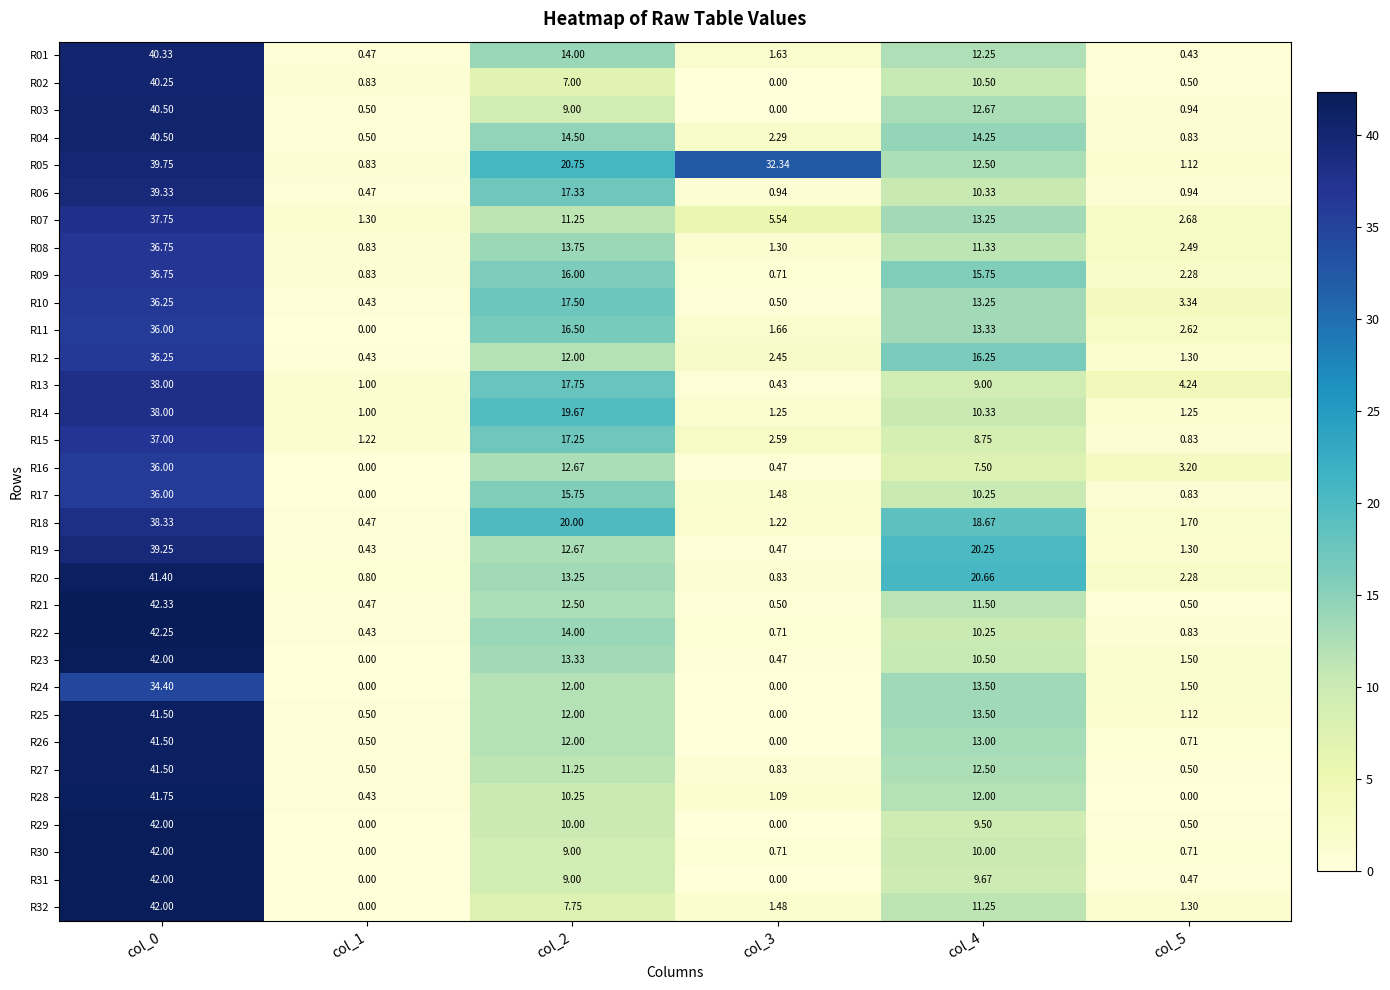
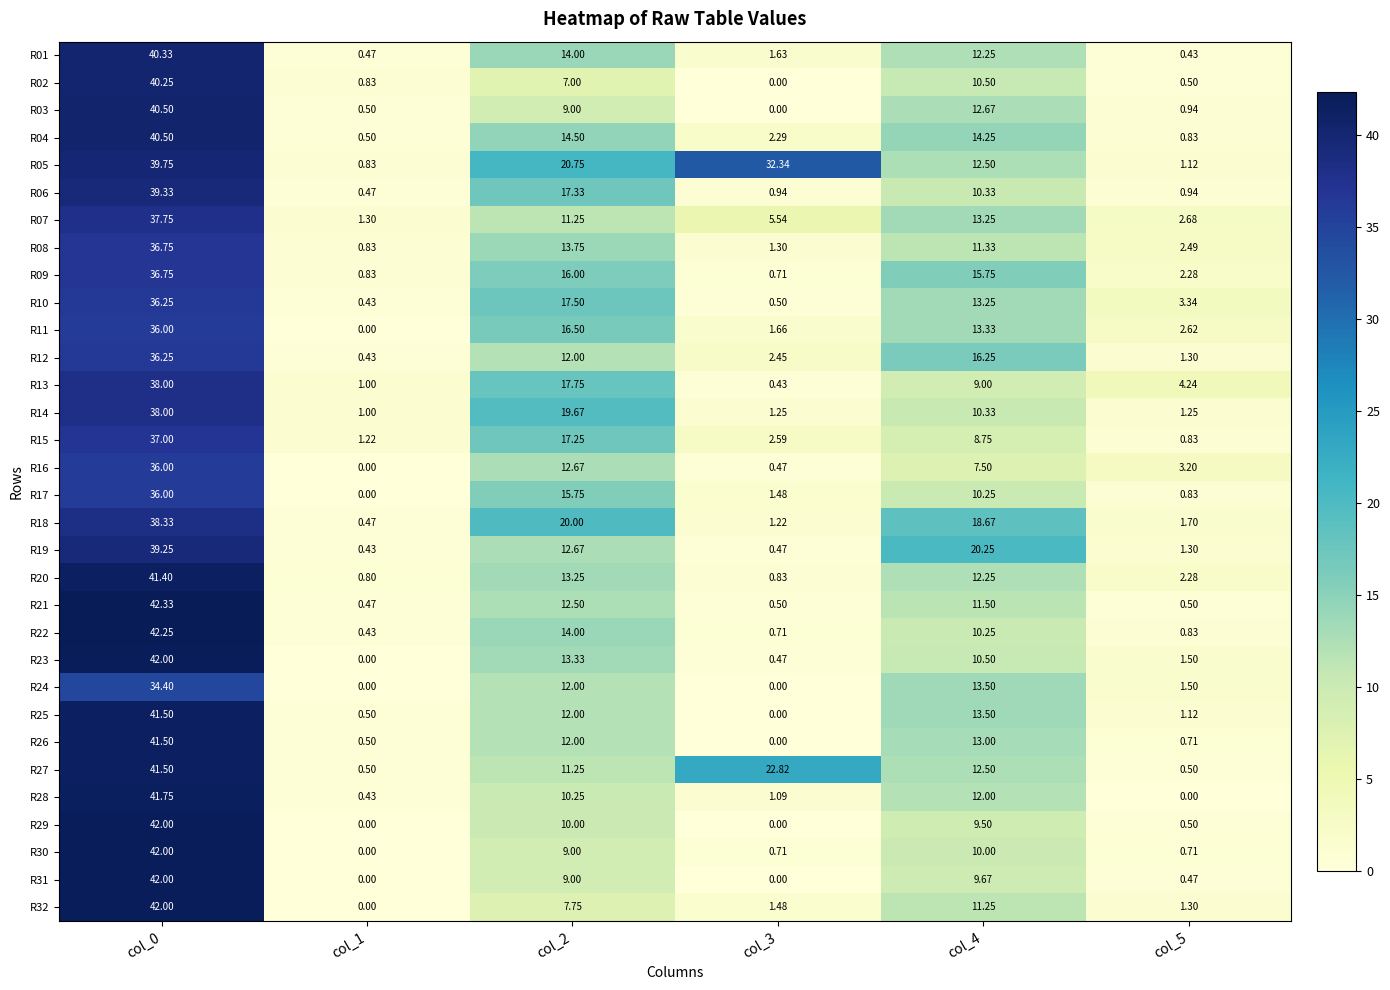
R20, col_4: 20.66 -> 12.25
R27, col_3: 0.83 -> 22.82
